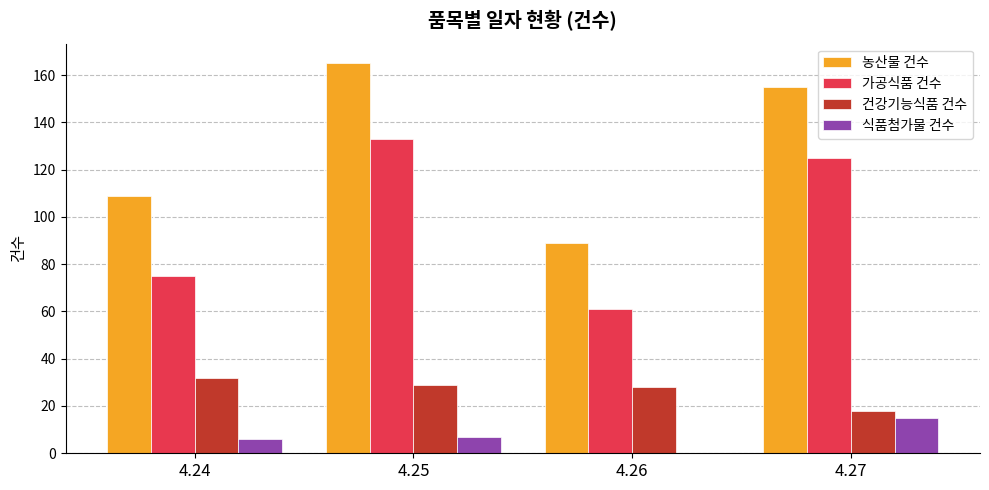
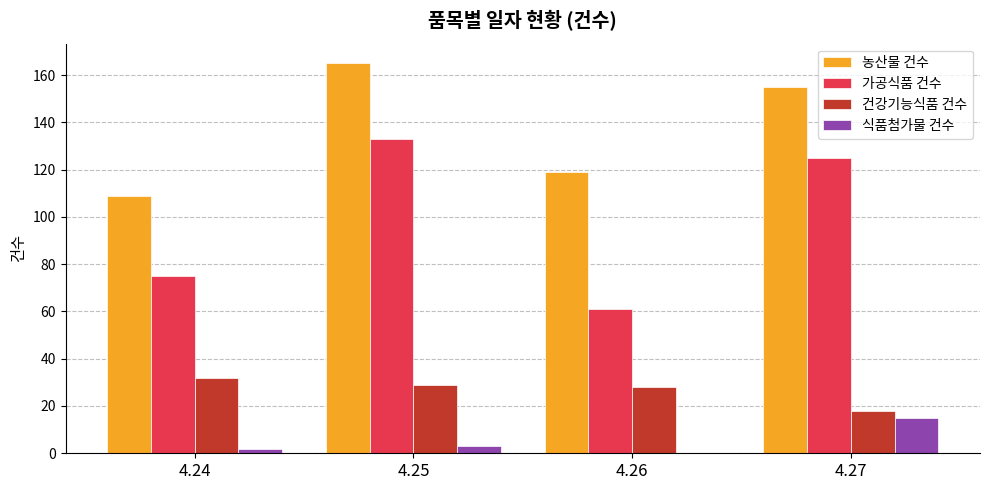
식품첨가물 건수, 4.24: 6 -> 2
식품첨가물 건수, 4.25: 7 -> 3
농산물 건수, 4.26: 89 -> 119
